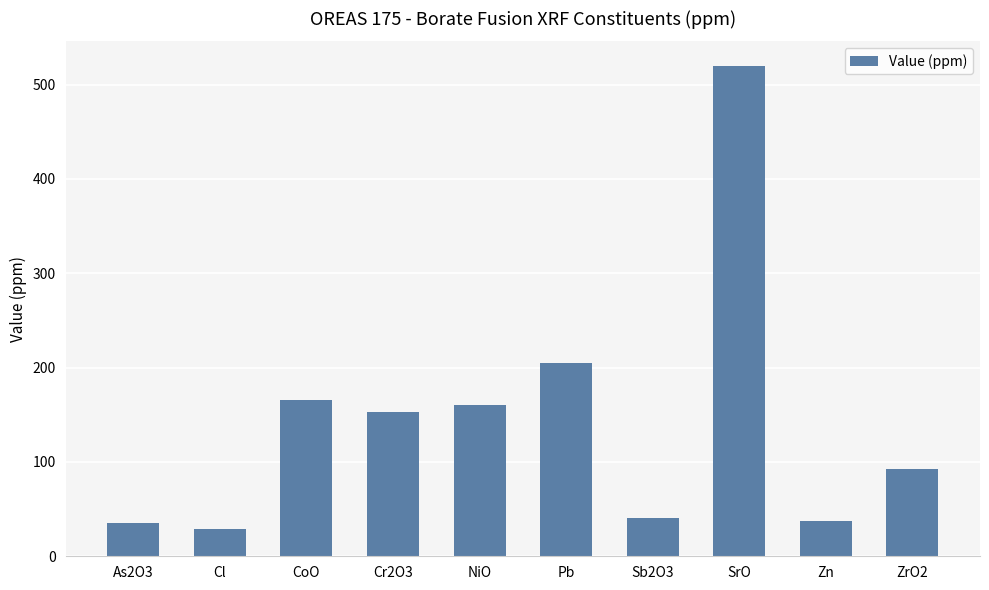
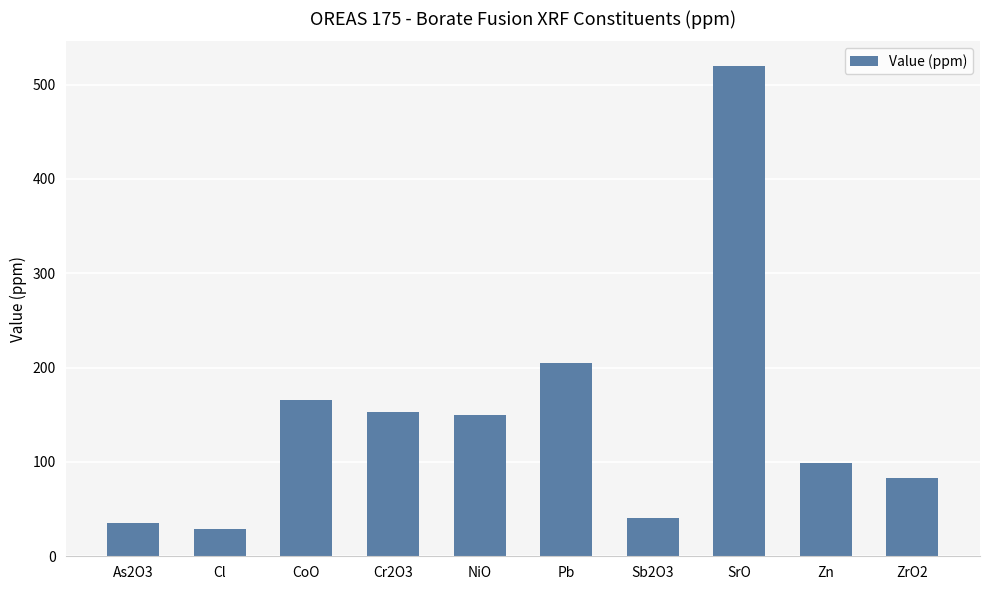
NiO: 160 -> 150
Zn: 40 -> 100
ZrO2: 90 -> 80
